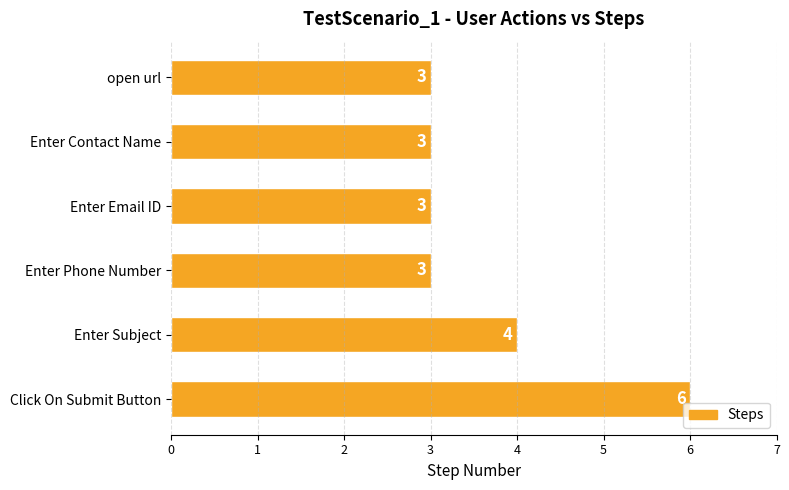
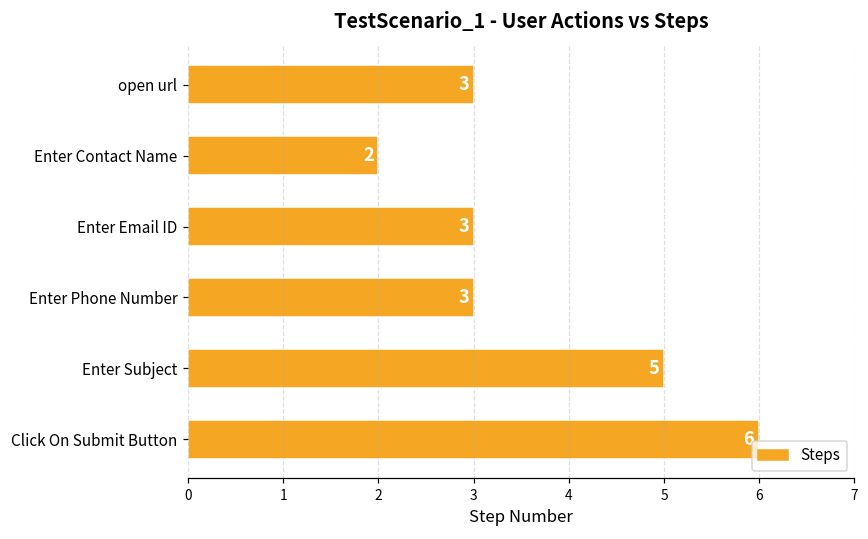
Enter Contact Name: 3 -> 2
Enter Subject: 4 -> 5
